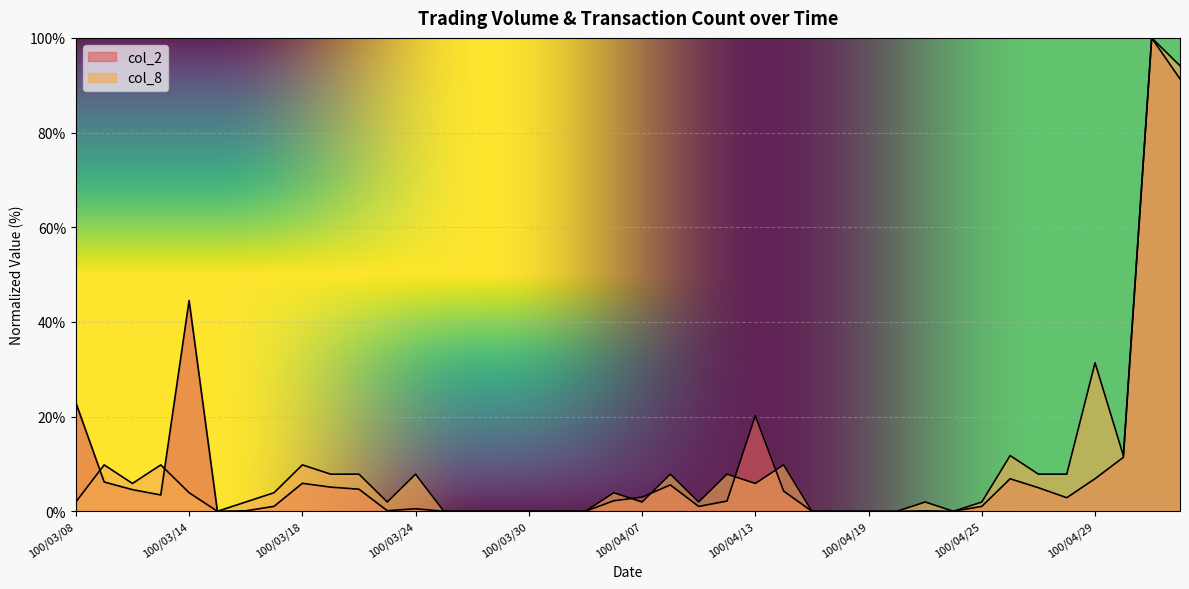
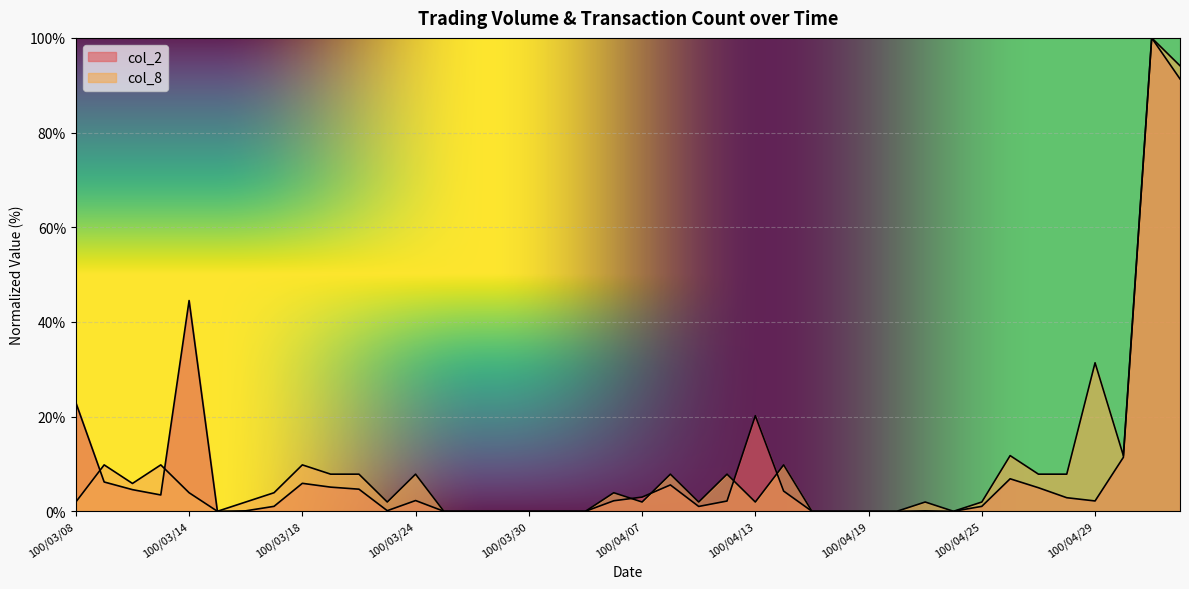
col_2, 100/03/24: 1% -> 2%
col_8, 100/04/13: 6% -> 2%
col_2, 100/04/29: 7% -> 2%
